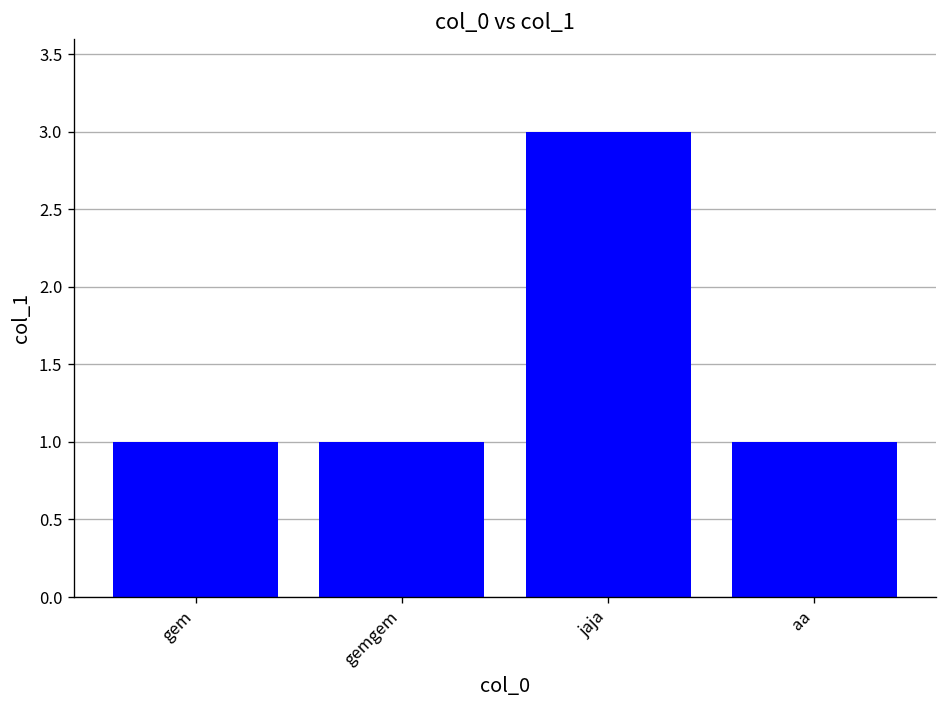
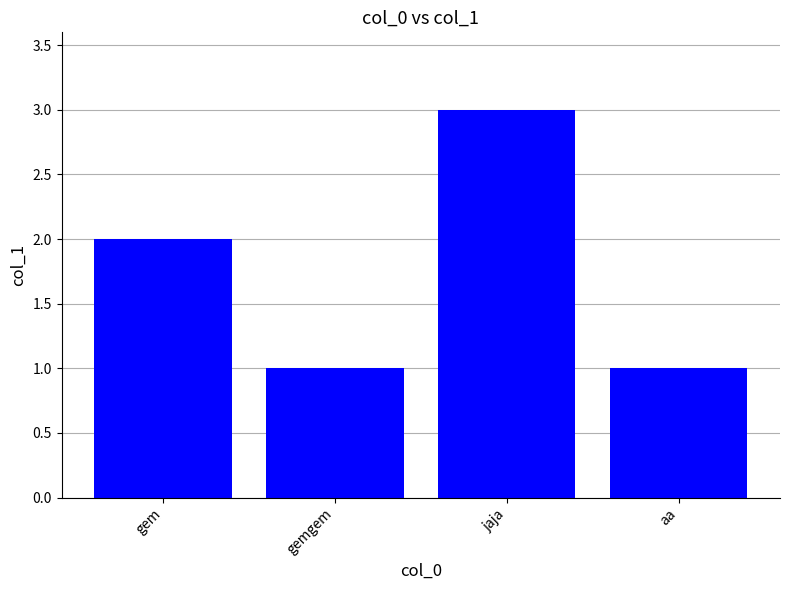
gem: 1 -> 2
